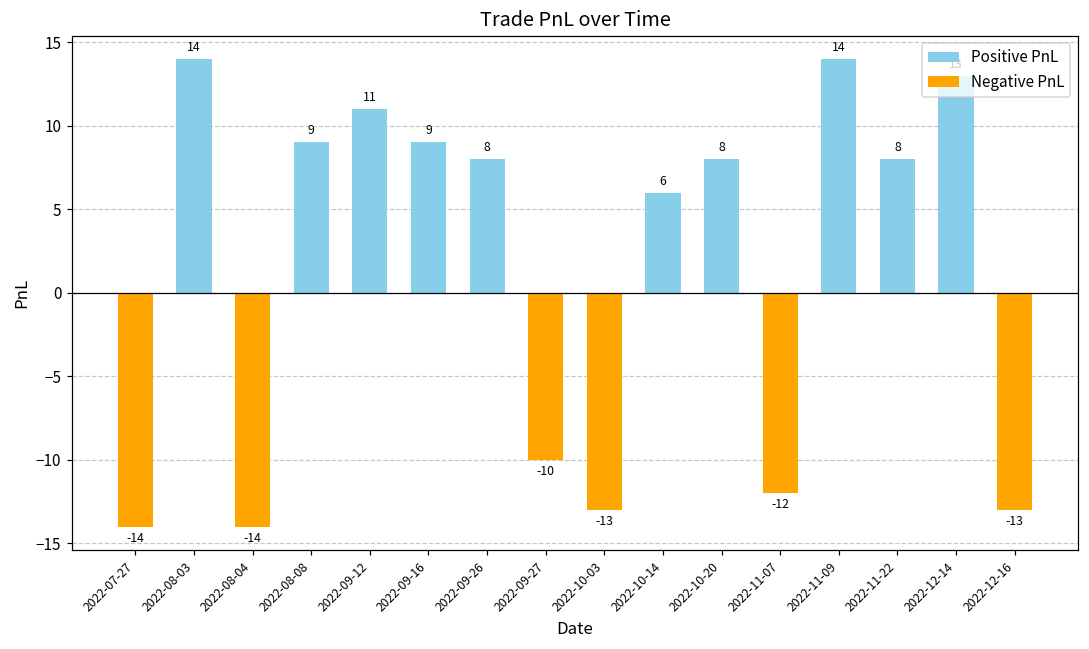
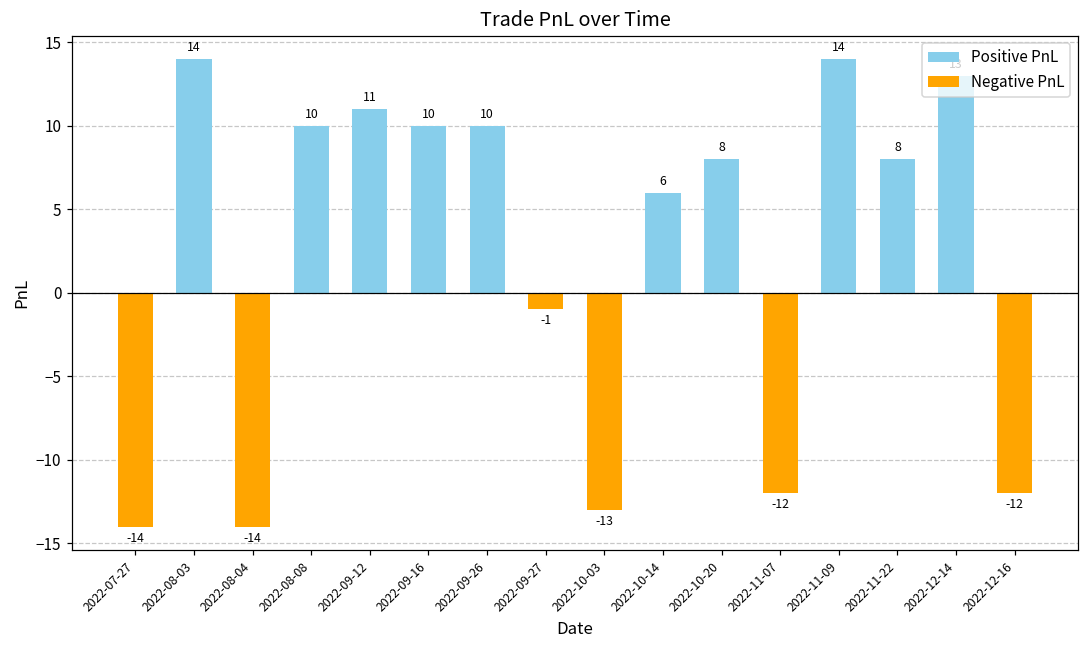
2022-08-08: 9 -> 10
2022-09-16: 9 -> 10
2022-09-26: 8 -> 10
2022-09-27: -10 -> -1
2022-12-16: -13 -> -12
